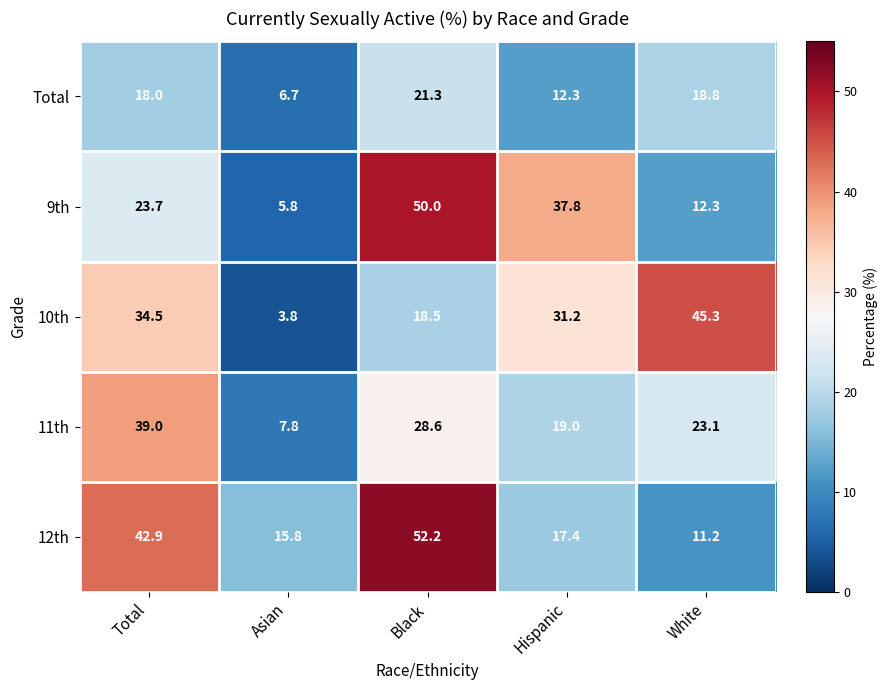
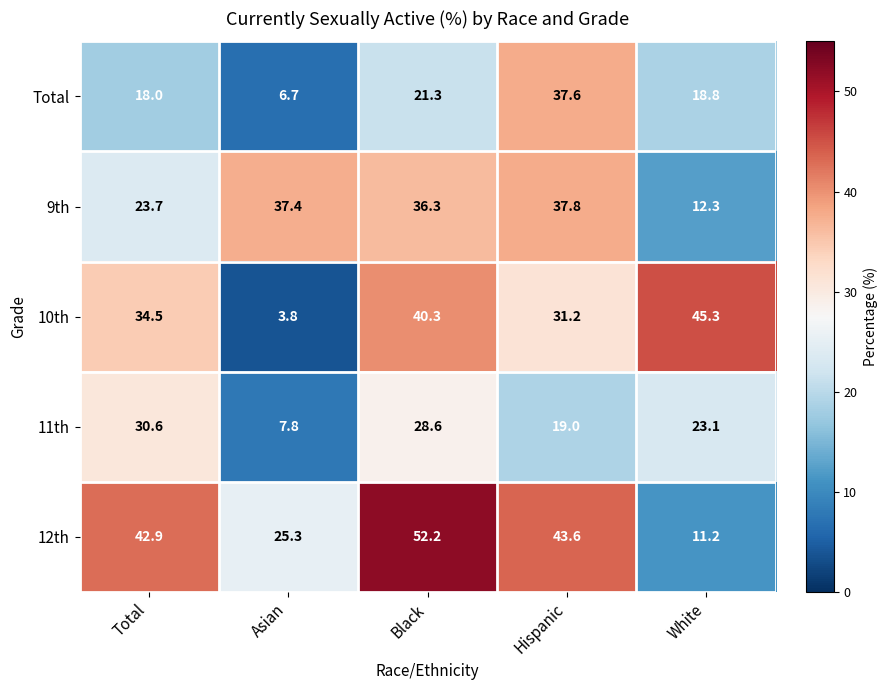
Total, Hispanic: 12.3 -> 37.6
9th, Asian: 5.8 -> 37.4
9th, Black: 50.0 -> 36.3
10th, Black: 18.5 -> 40.3
11th, Total: 39.0 -> 30.6
12th, Asian: 15.8 -> 25.3
12th, Hispanic: 17.4 -> 43.6
